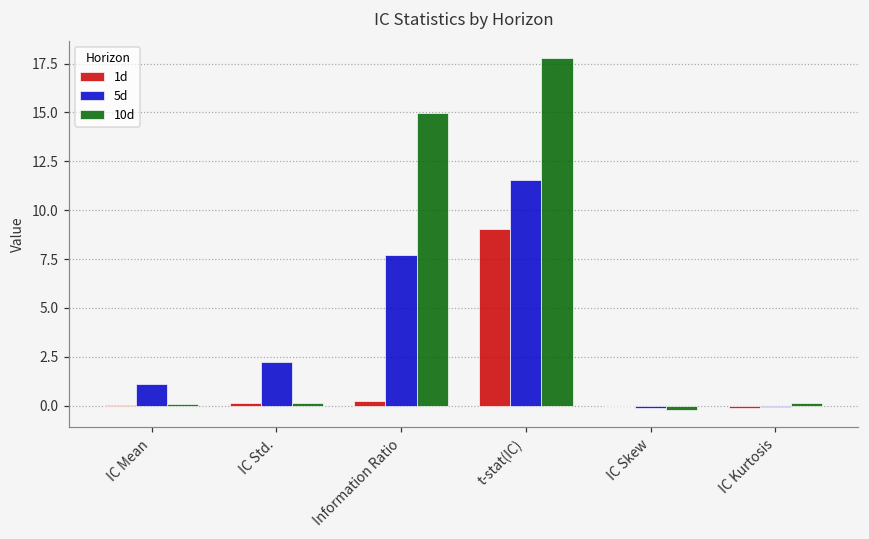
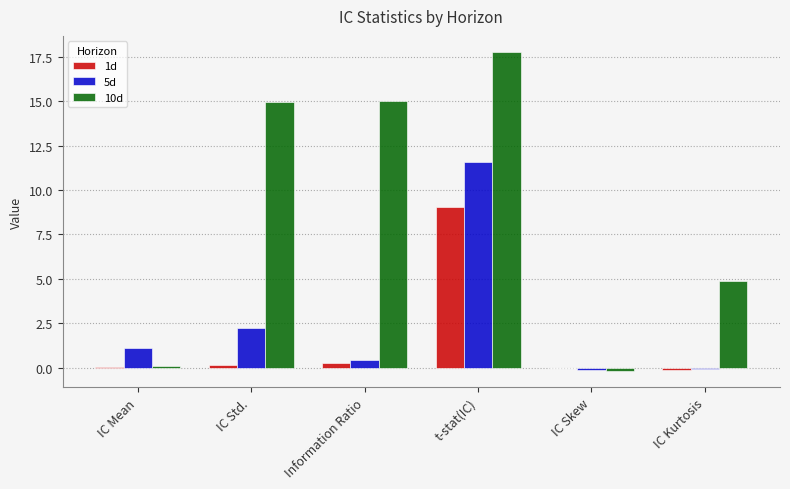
10d, IC Std.: 0.1 -> 15.0
5d, Information Ratio: 7.7 -> 0.4
10d, IC Kurtosis: 0.1 -> 4.9
